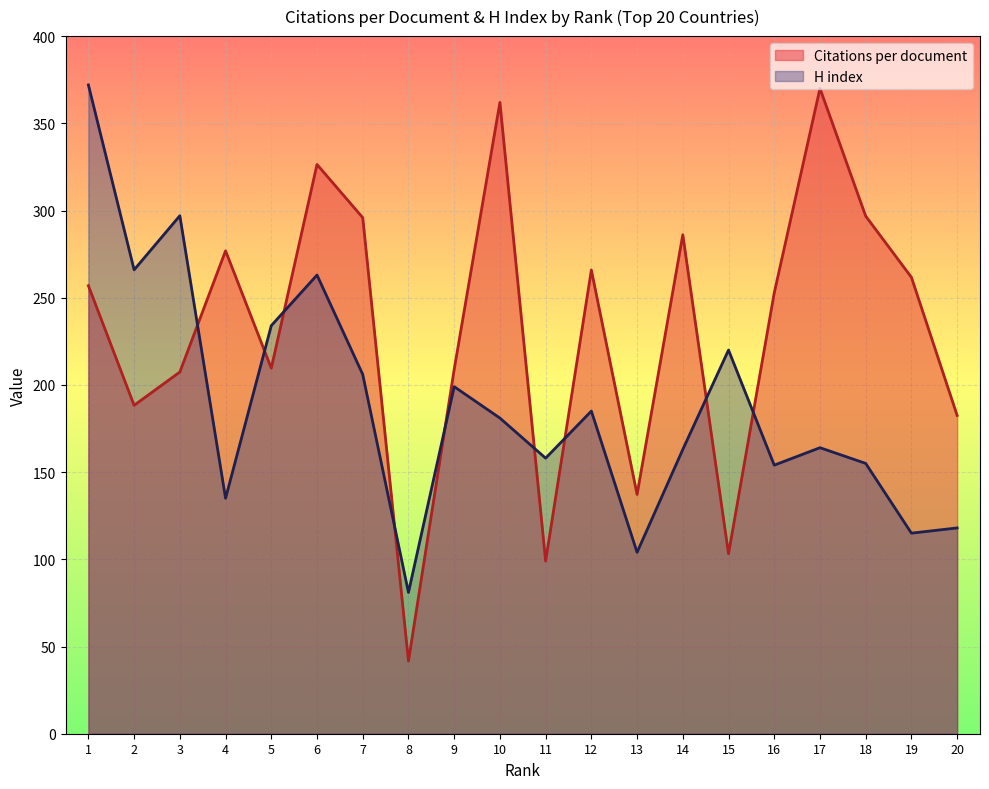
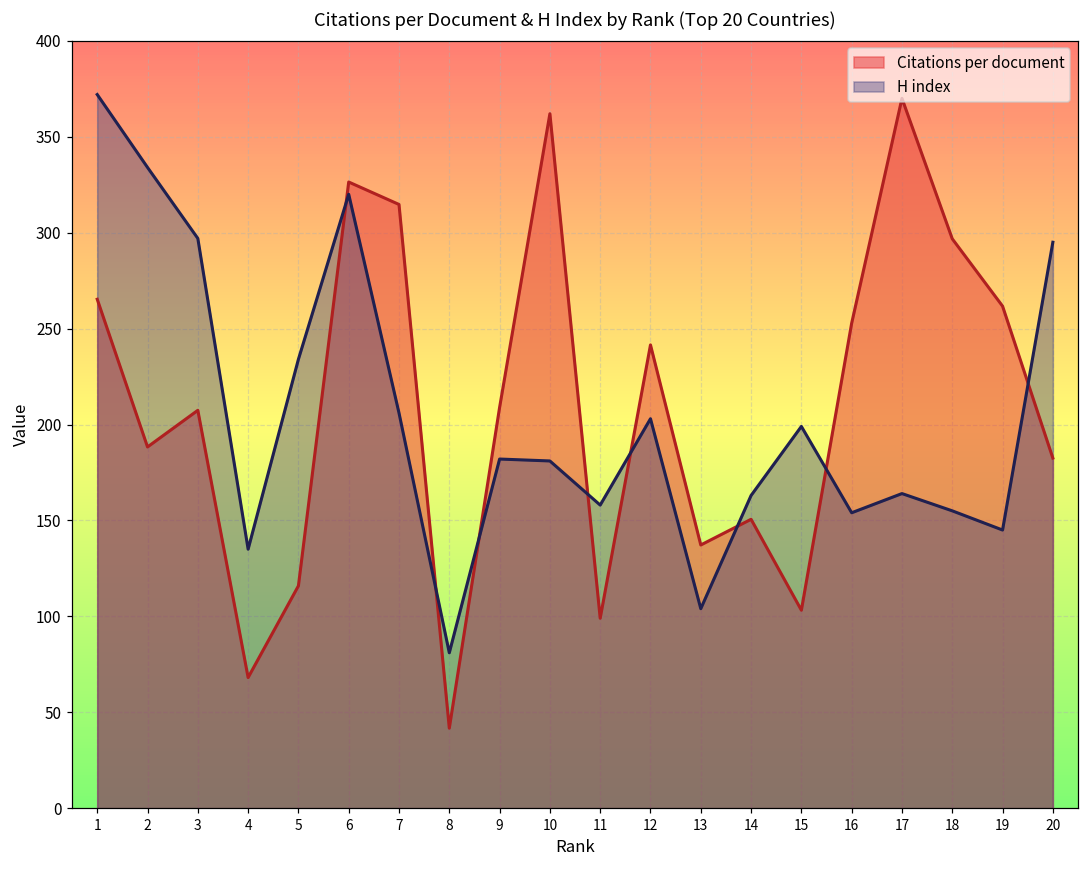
Citations per document, 1: 257 -> 265
H index, 2: 266 -> 334
Citations per document, 4: 277 -> 68
Citations per document, 5: 210 -> 116
H index, 6: 263 -> 320
Citations per document, 7: 296 -> 315
H index, 9: 199 -> 182
Citations per document, 12: 266 -> 242
H index, 12: 185 -> 203
Citations per document, 14: 286 -> 151
H index, 15: 220 -> 199
H index, 19: 115 -> 145
H index, 20: 118 -> 295
